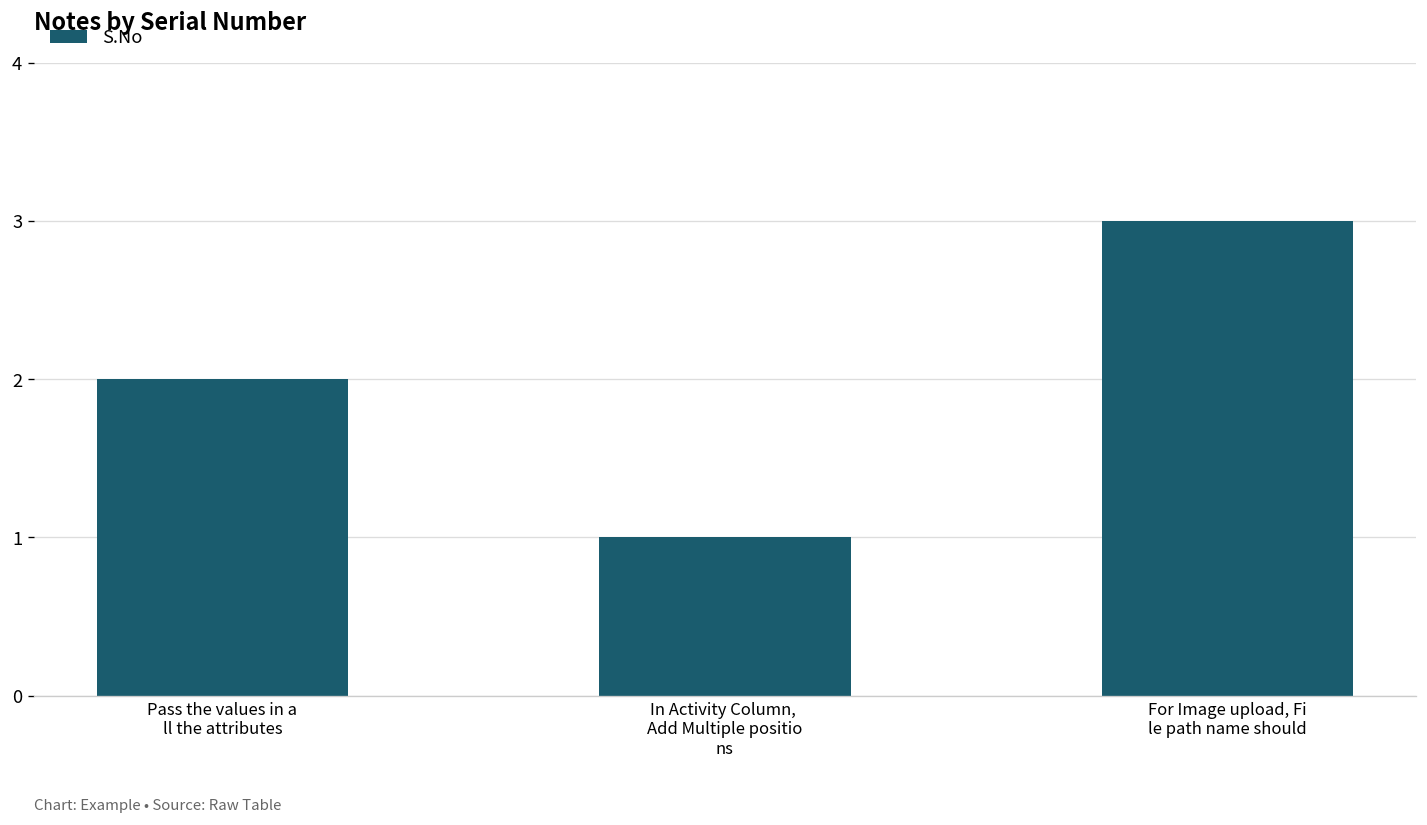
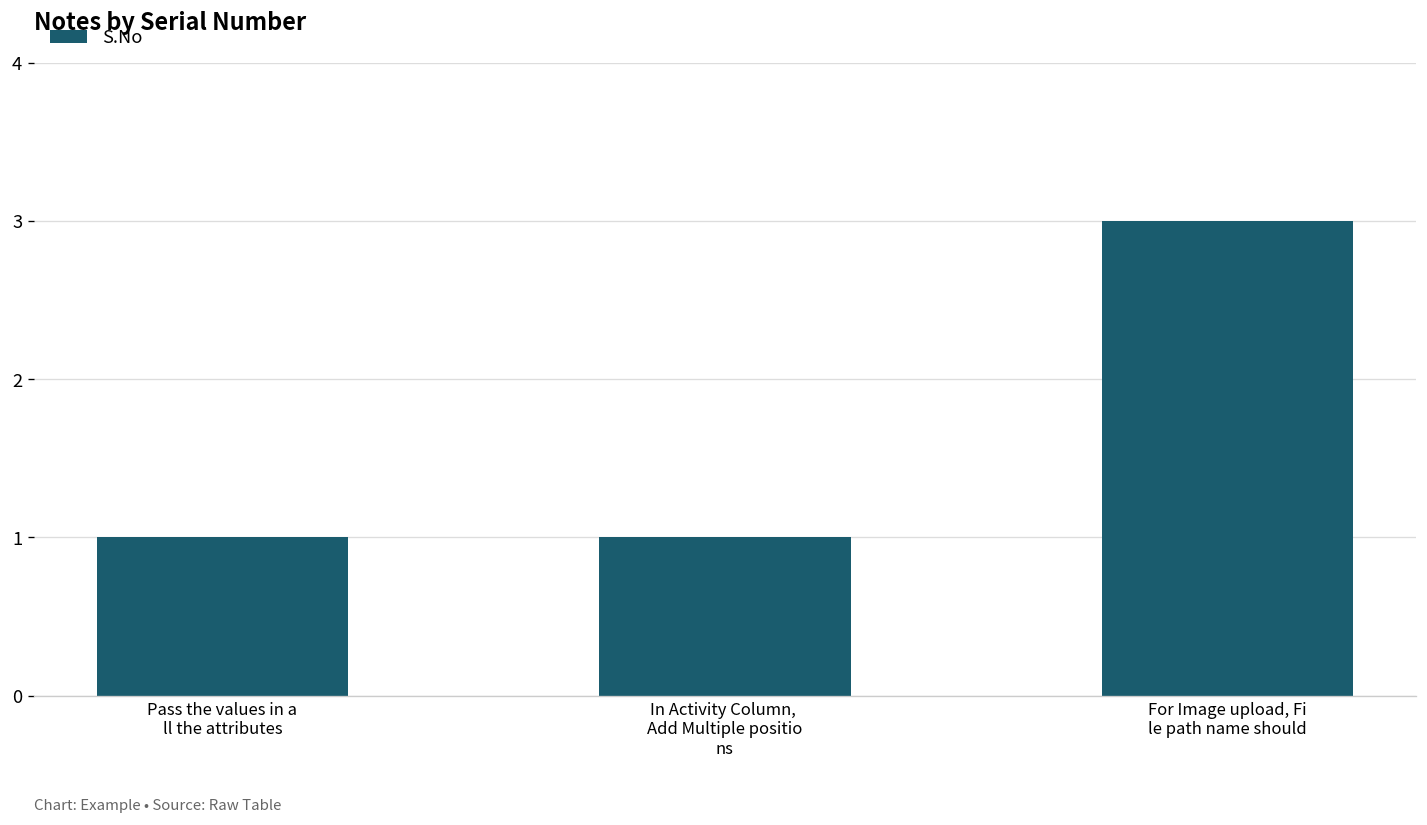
Pass the values in a ll the attributes: 2 -> 1
